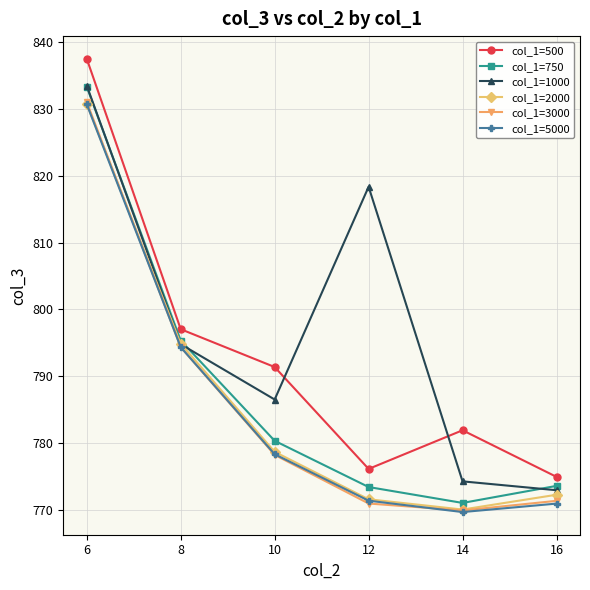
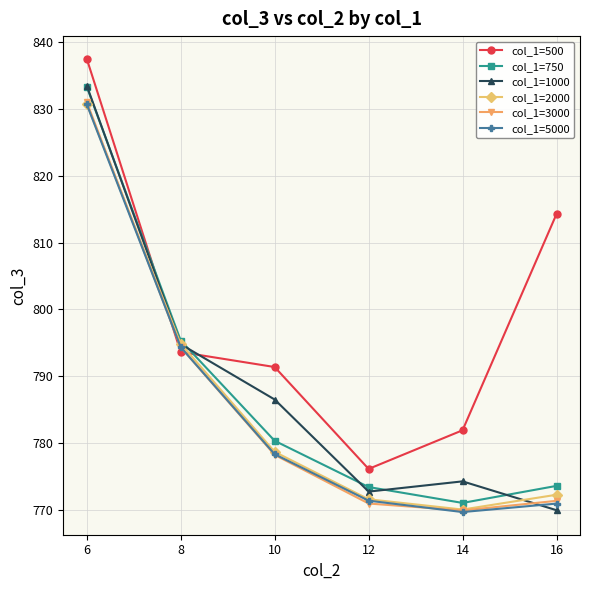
col_1=500, 8: 797 -> 794
col_1=1000, 12: 818 -> 773
col_1=500, 16: 775 -> 814
col_1=1000, 16: 773 -> 770
